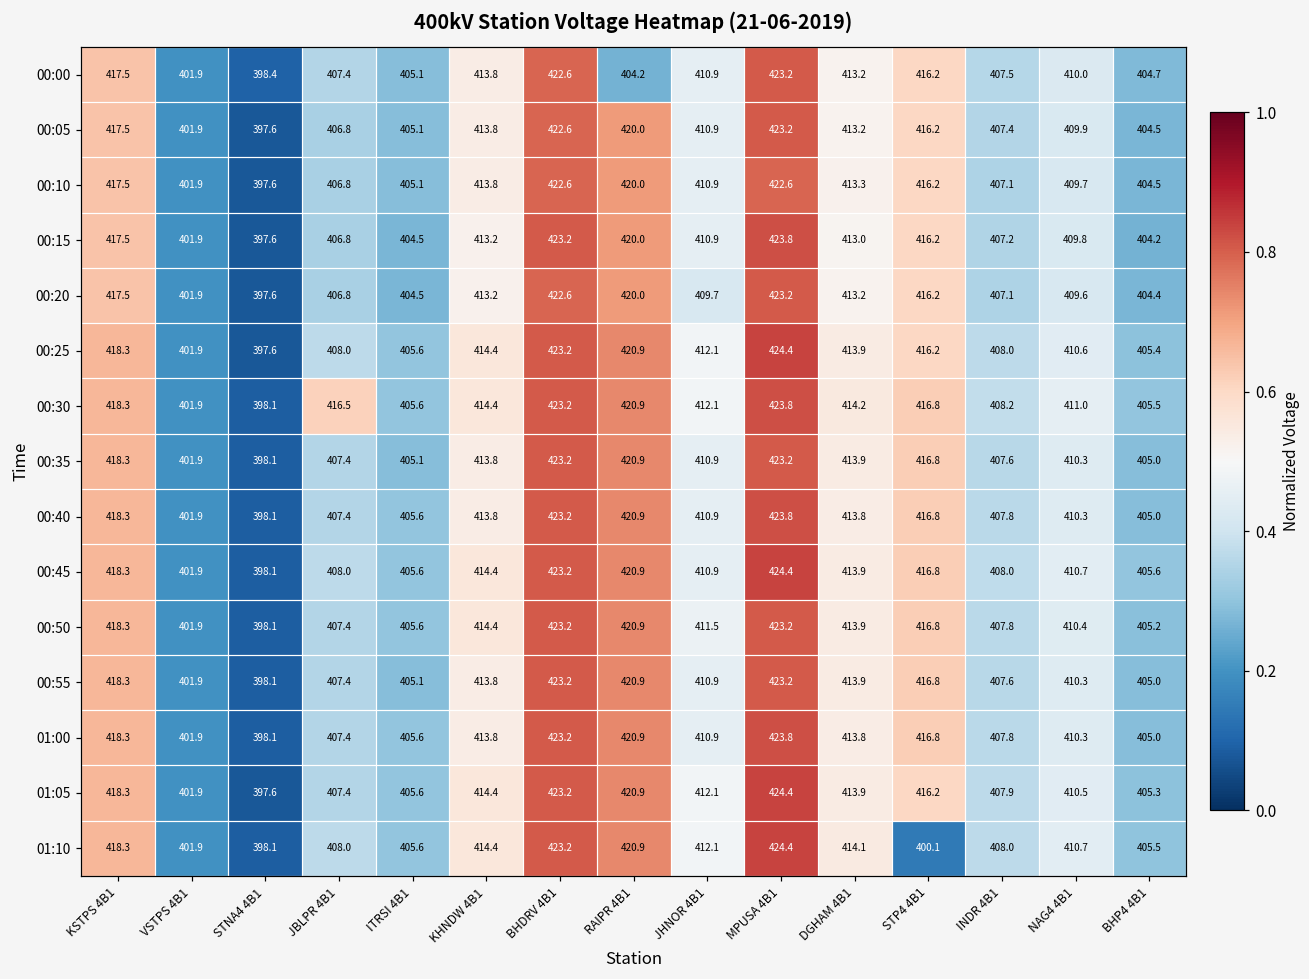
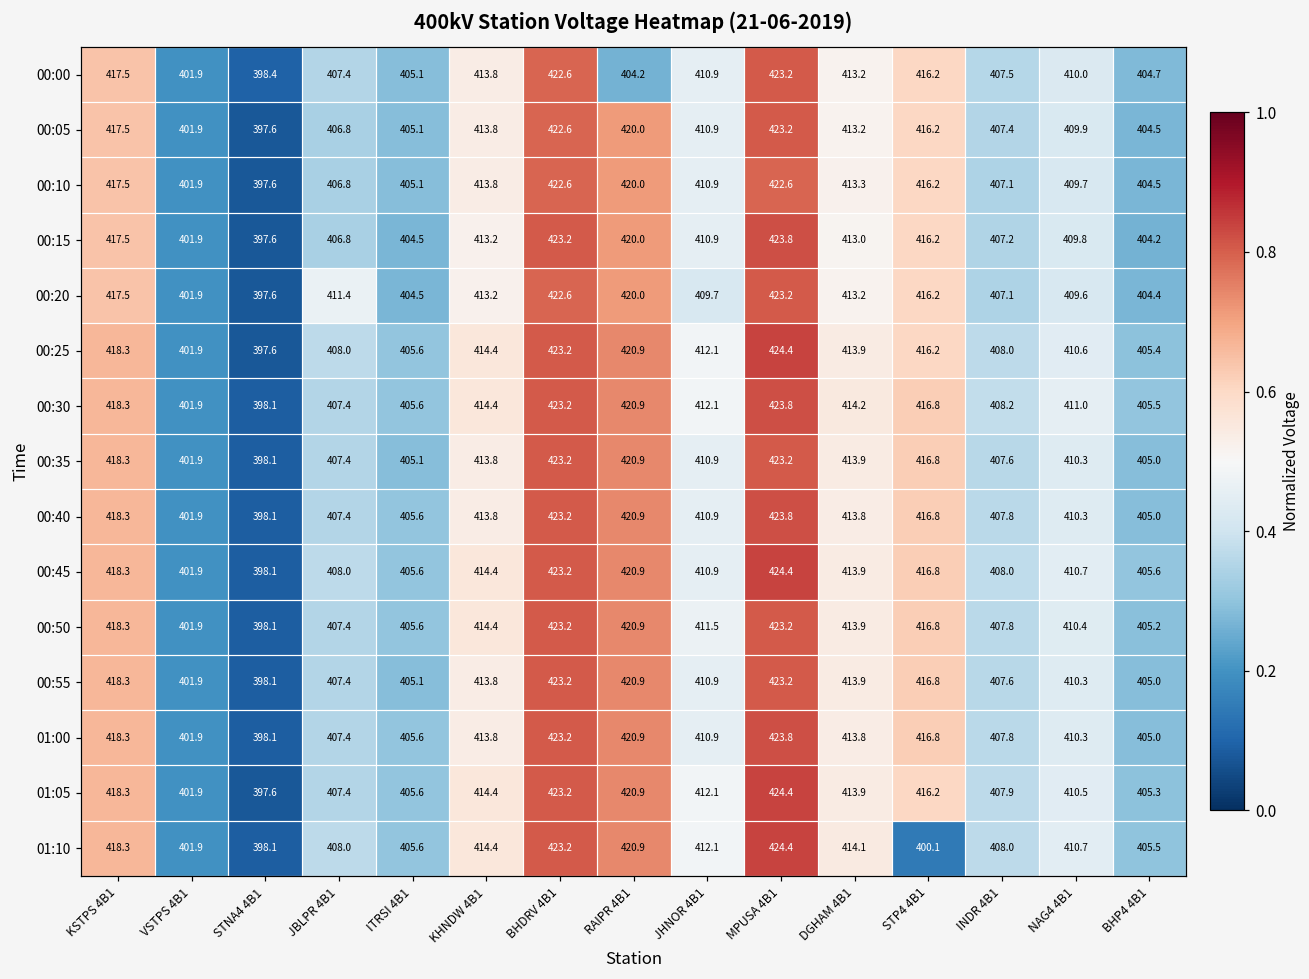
00:20, JBLPR 4B1: 406.8 -> 411.4
00:30, JBLPR 4B1: 416.5 -> 407.4
